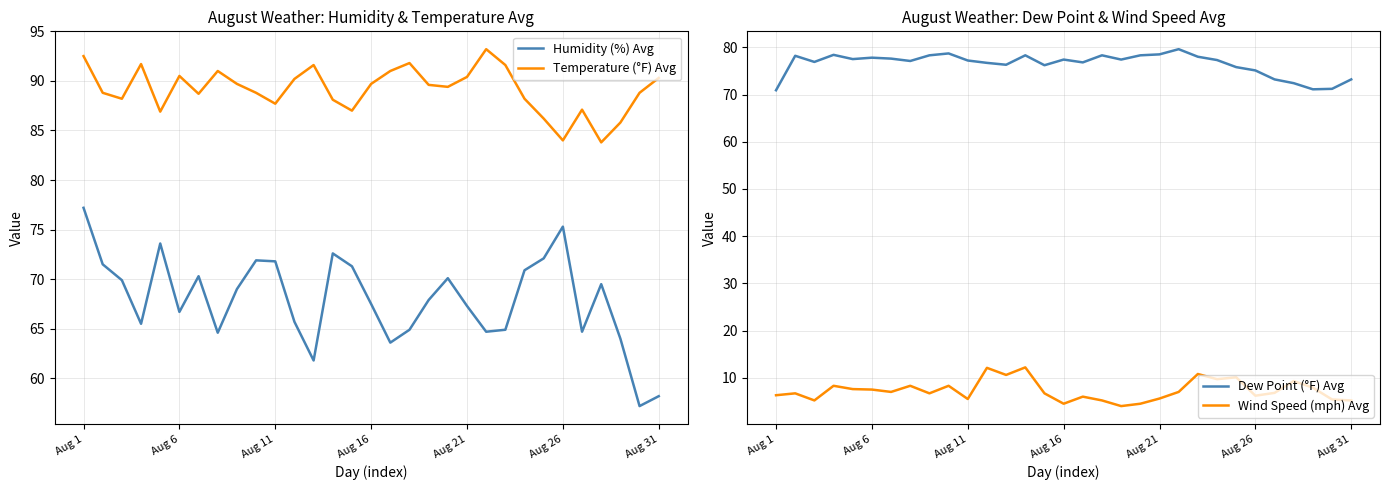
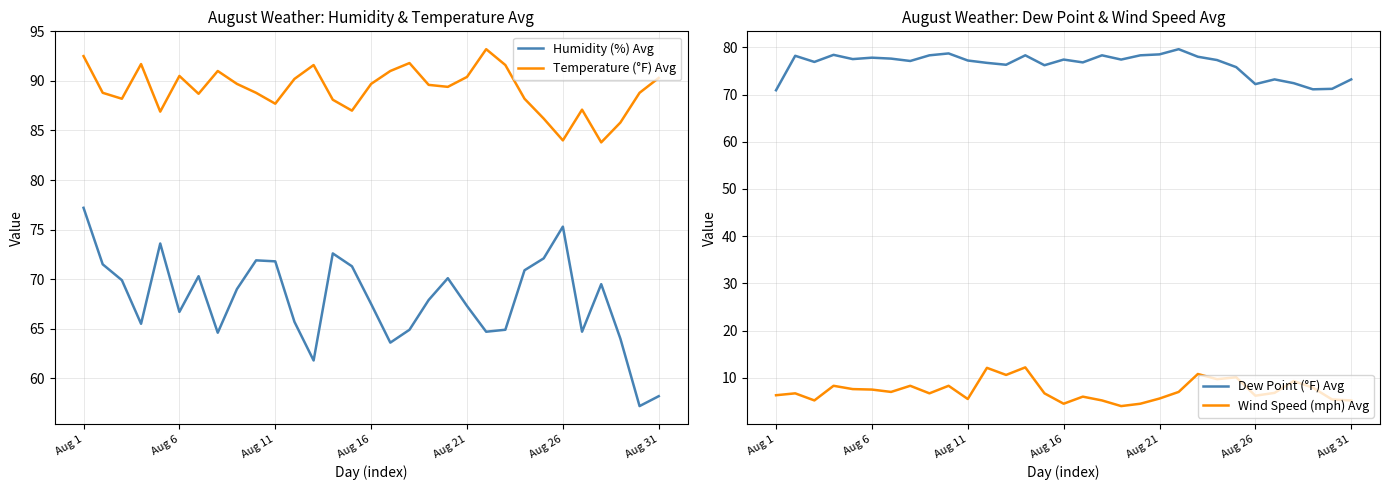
August Weather: Dew Point & Wind Speed Avg, Dew Point (°F) Avg, Aug 26: 75 -> 72
